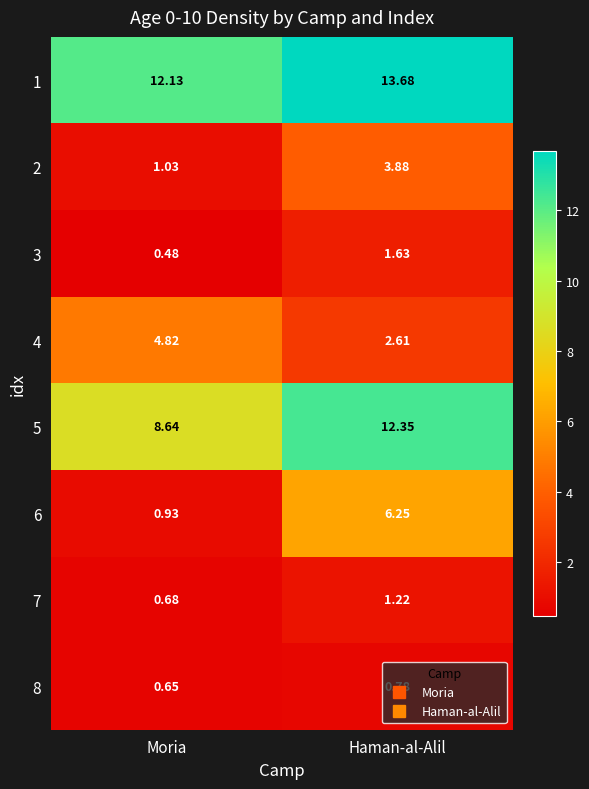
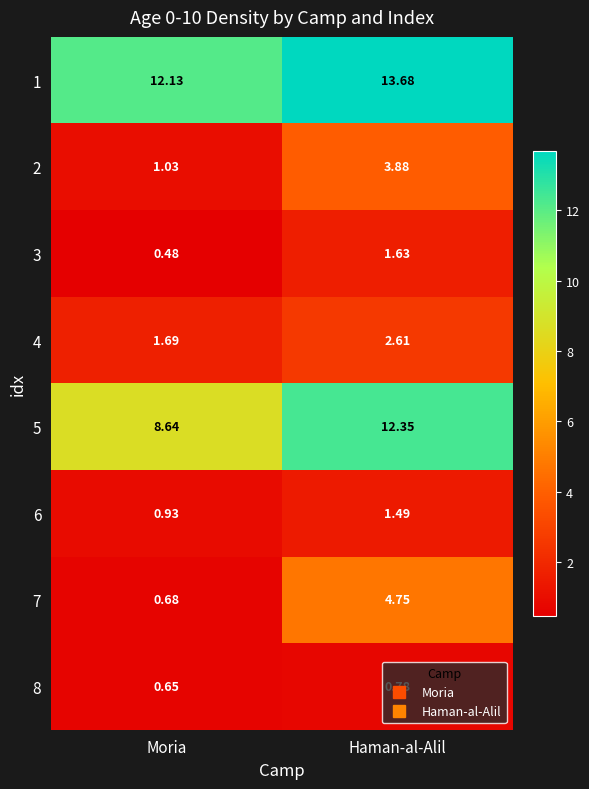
4, Moria: 4.82 -> 1.69
6, Haman-al-Alil: 6.25 -> 1.49
7, Haman-al-Alil: 1.22 -> 4.75
